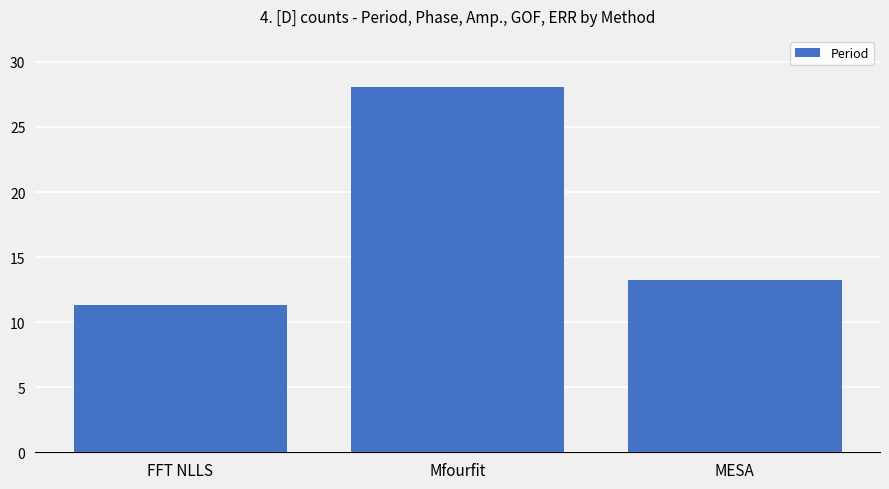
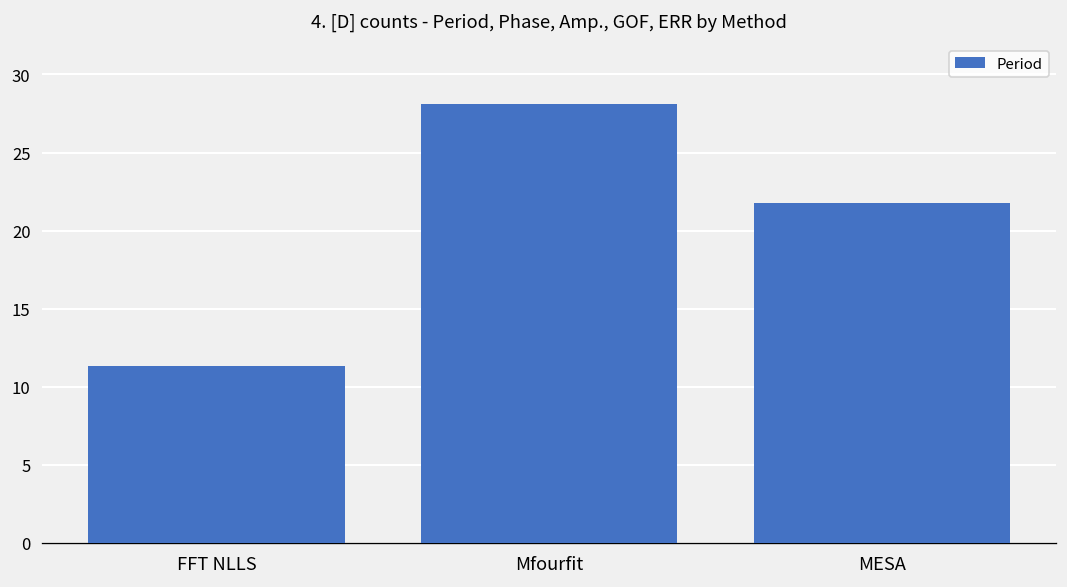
MESA: 13.3 -> 21.8
